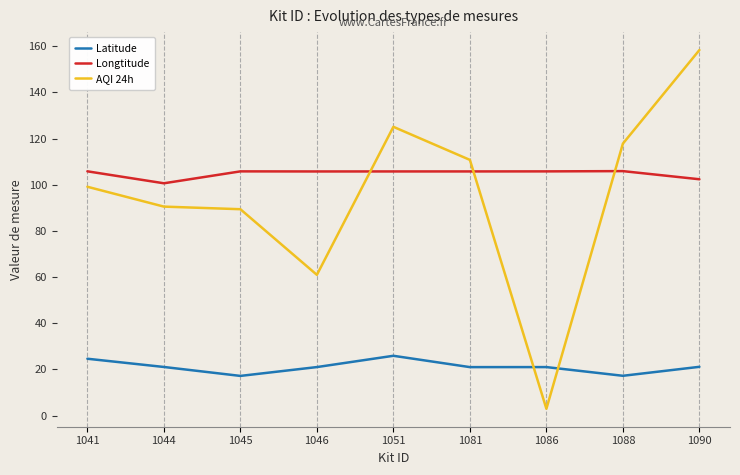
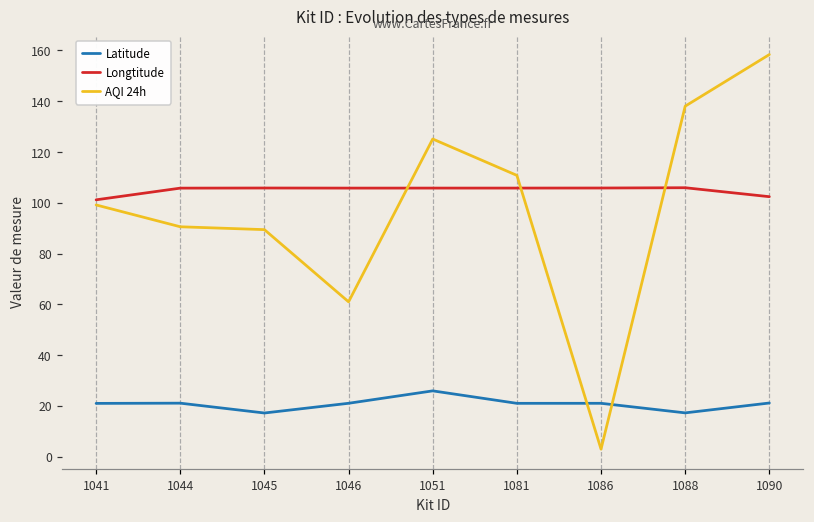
Latitude, 1041: 25 -> 21
Longtitude, 1041: 106 -> 101
Longtitude, 1044: 101 -> 106
AQI 24h, 1088: 118 -> 138
